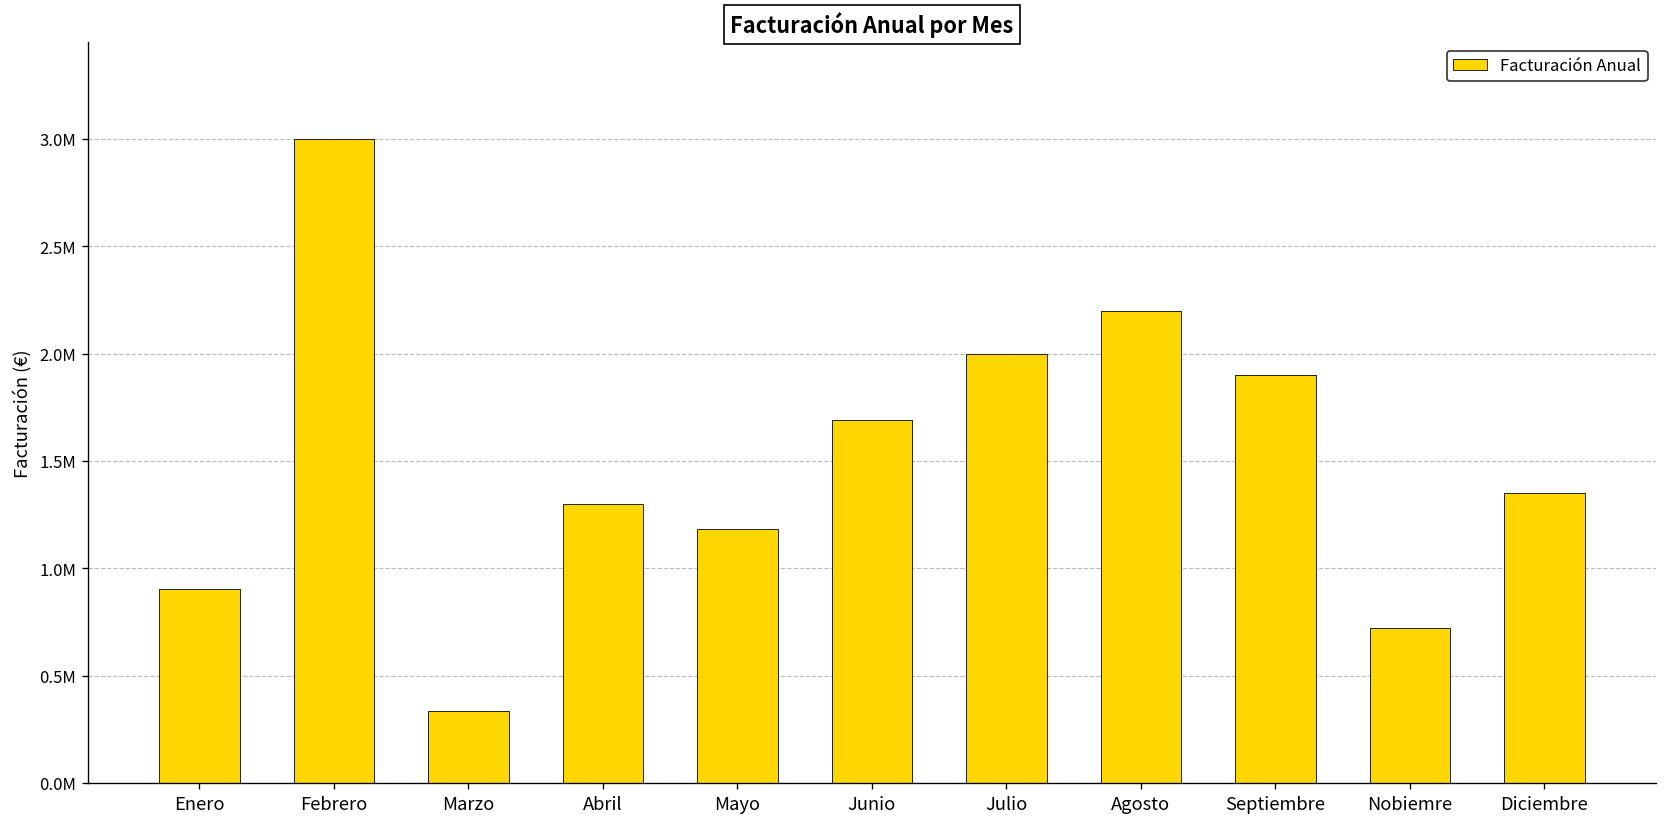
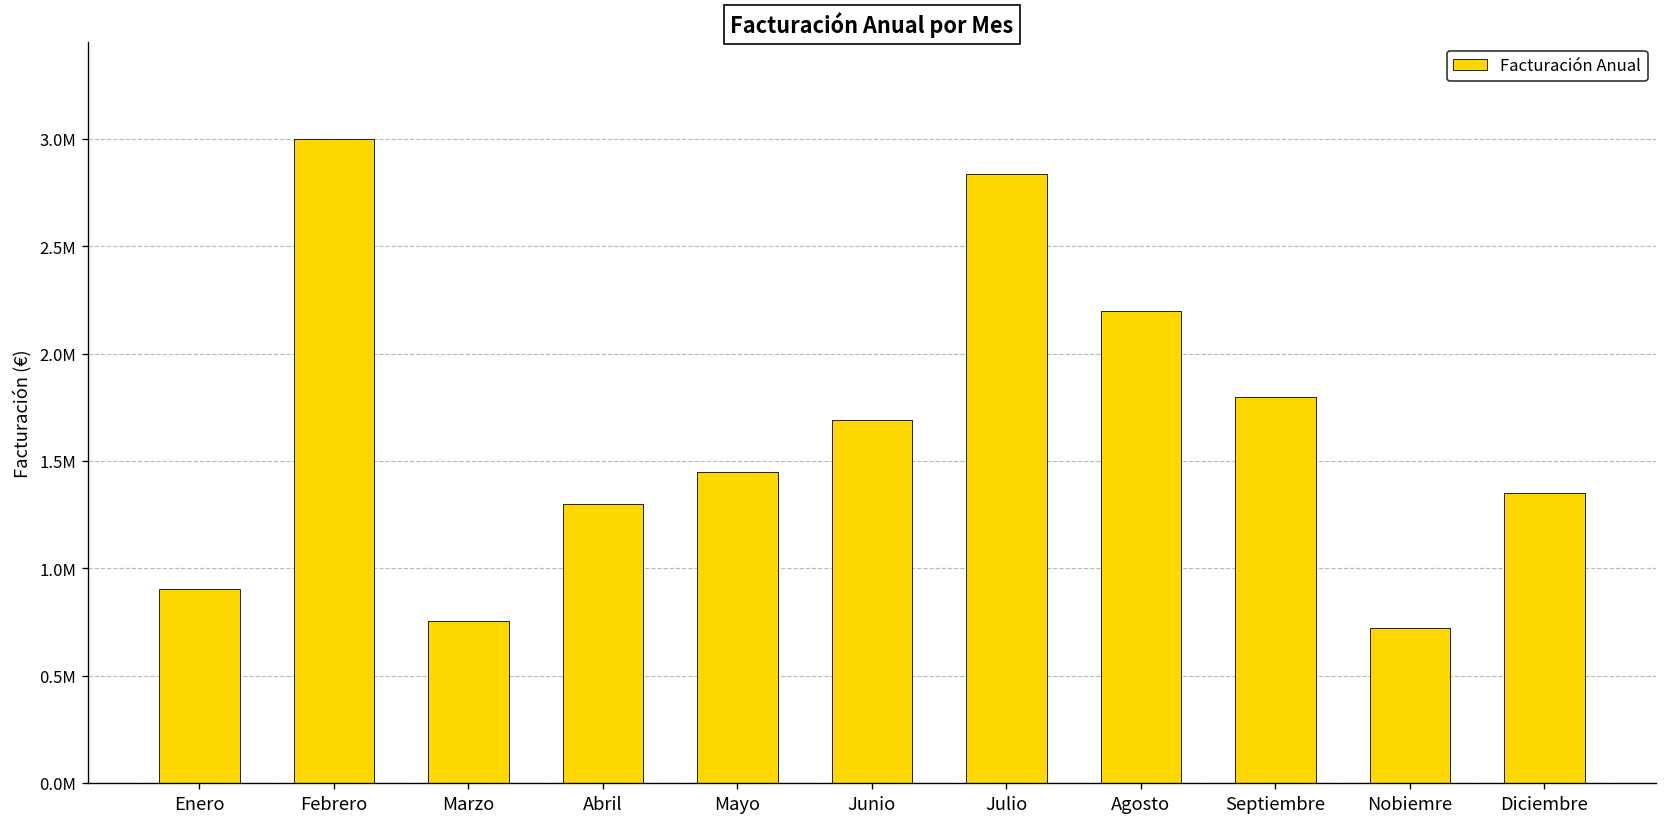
Marzo: 340000 -> 760000
Mayo: 1180000 -> 1450000
Julio: 2000000 -> 2840000
Septiembre: 1900000 -> 1800000
